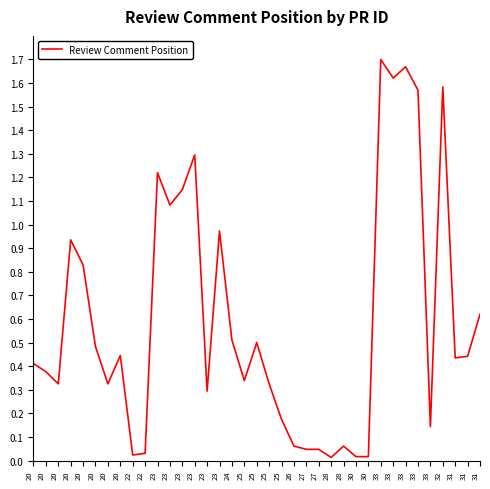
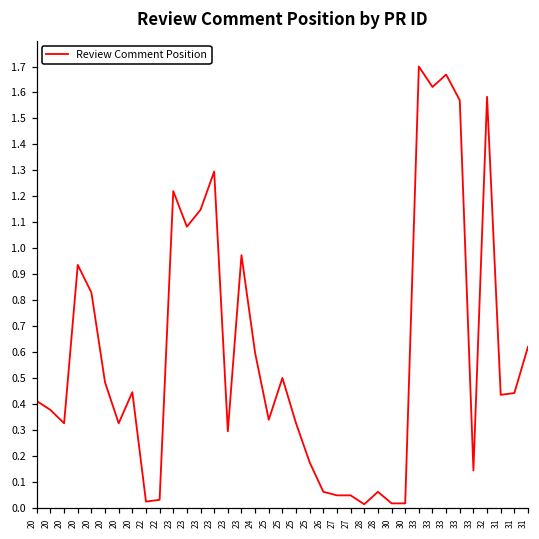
24: 0.51 -> 0.60
